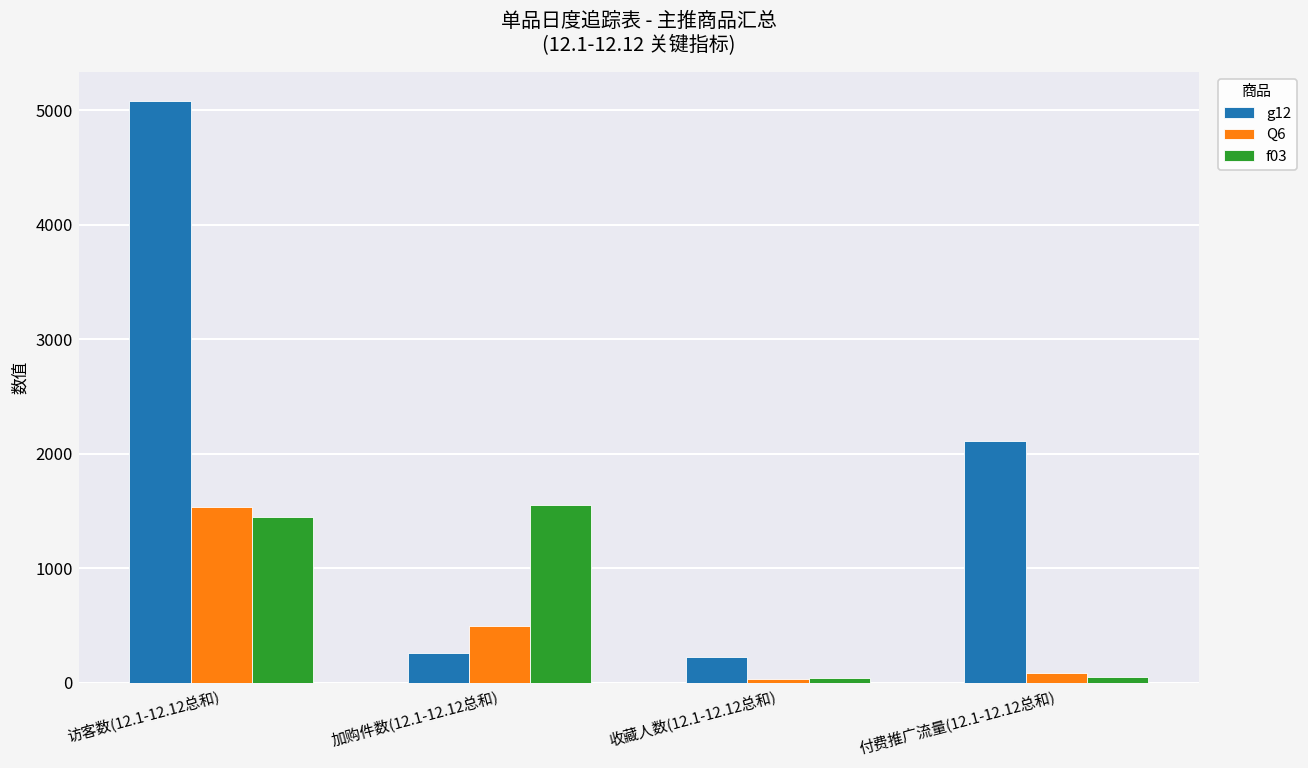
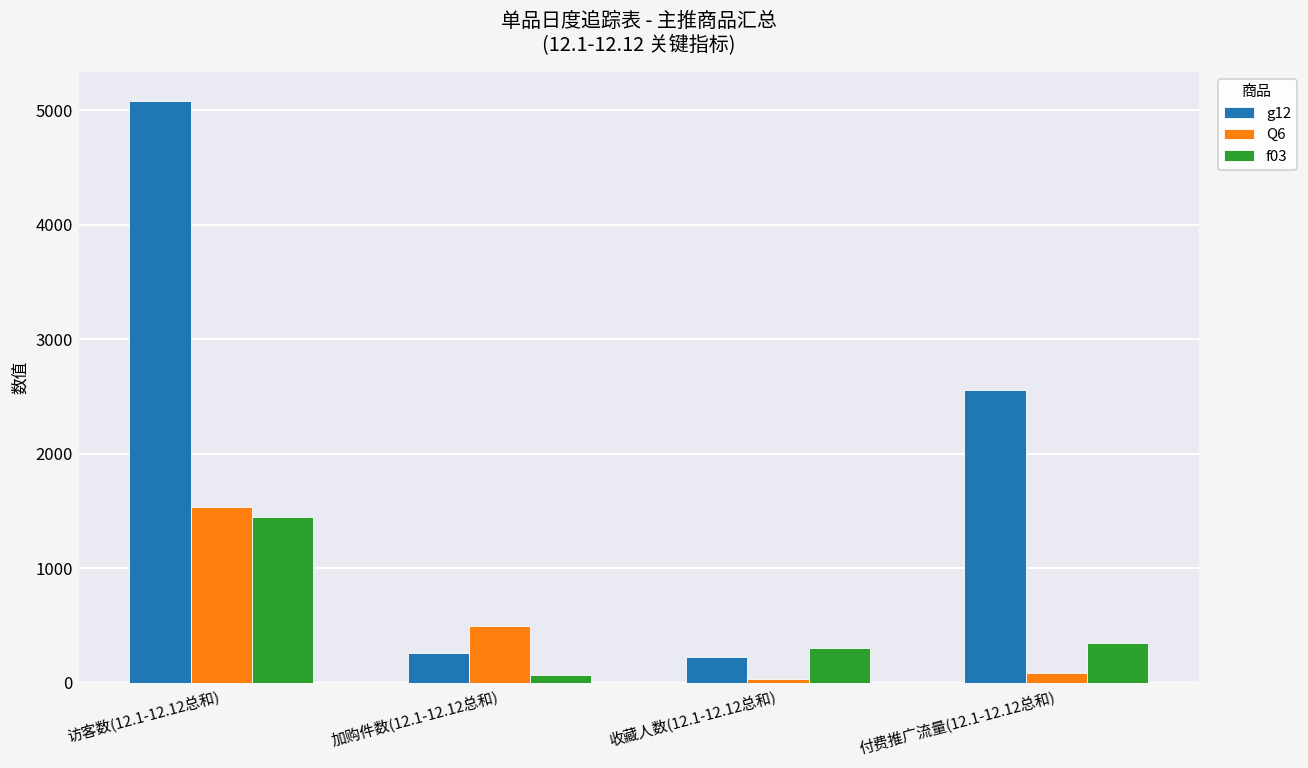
f03, 加购件数(12.1-12.12总和): 1600 -> 100
f03, 收藏人数(12.1-12.12总和): 0 -> 300
g12, 付费推广流量(12.1-12.12总和): 2100 -> 2600
f03, 付费推广流量(12.1-12.12总和): 100 -> 300
